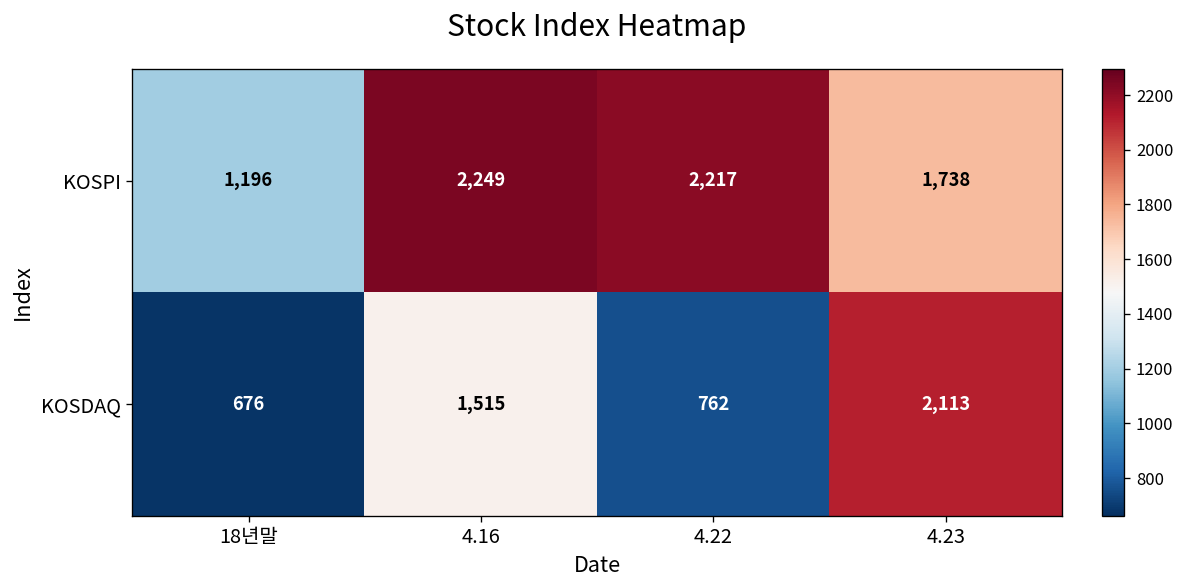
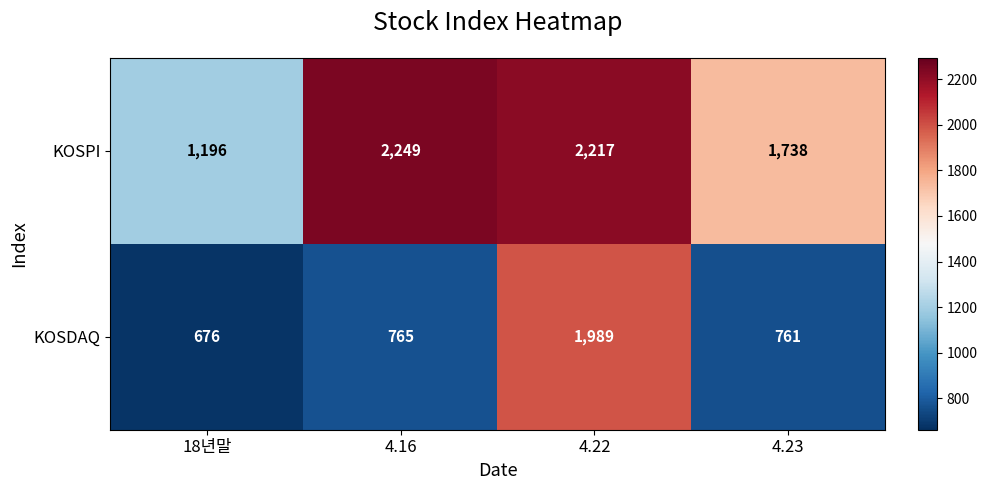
KOSDAQ, 4.16: 1,515 -> 765
KOSDAQ, 4.22: 762 -> 1,989
KOSDAQ, 4.23: 2,113 -> 761
